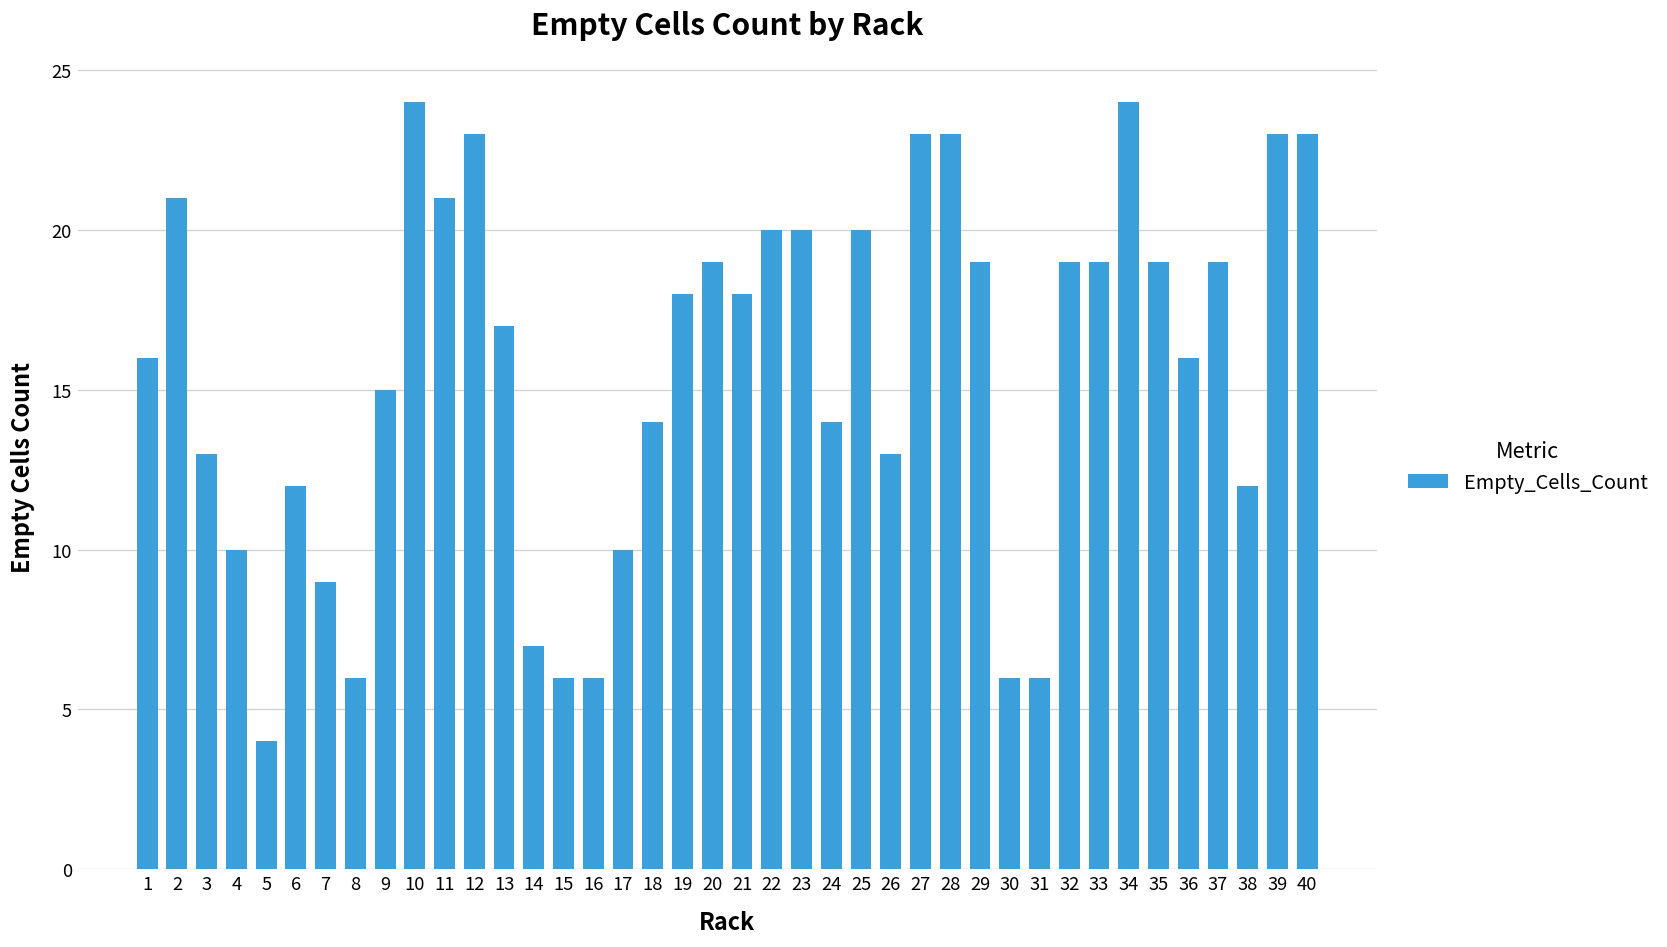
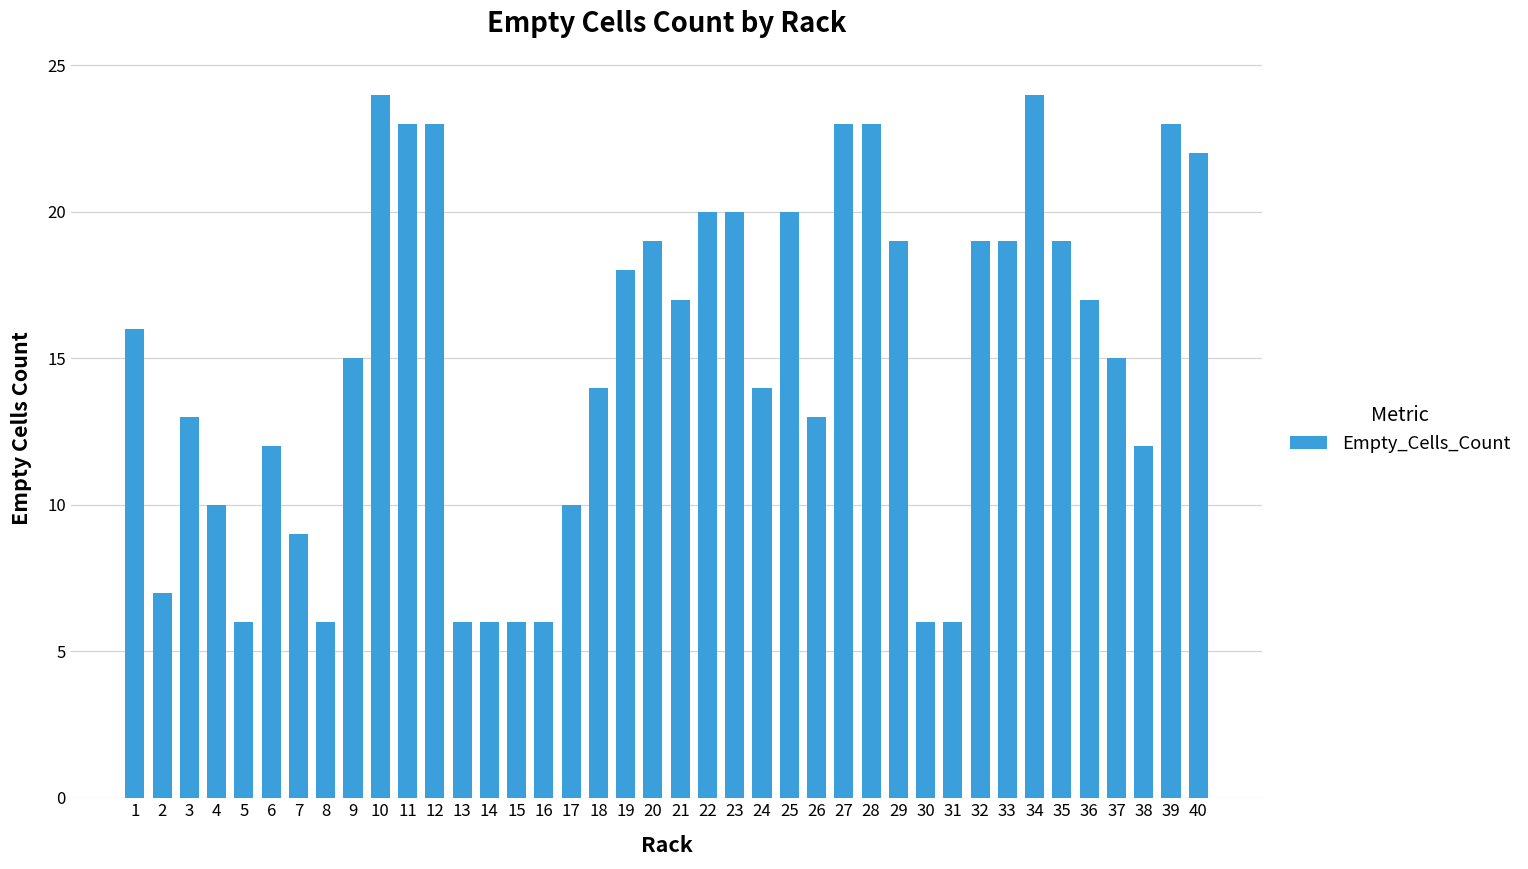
2: 21 -> 7
5: 4 -> 6
11: 21 -> 23
13: 17 -> 6
14: 7 -> 6
21: 18 -> 17
36: 16 -> 17
37: 19 -> 15
40: 23 -> 22
